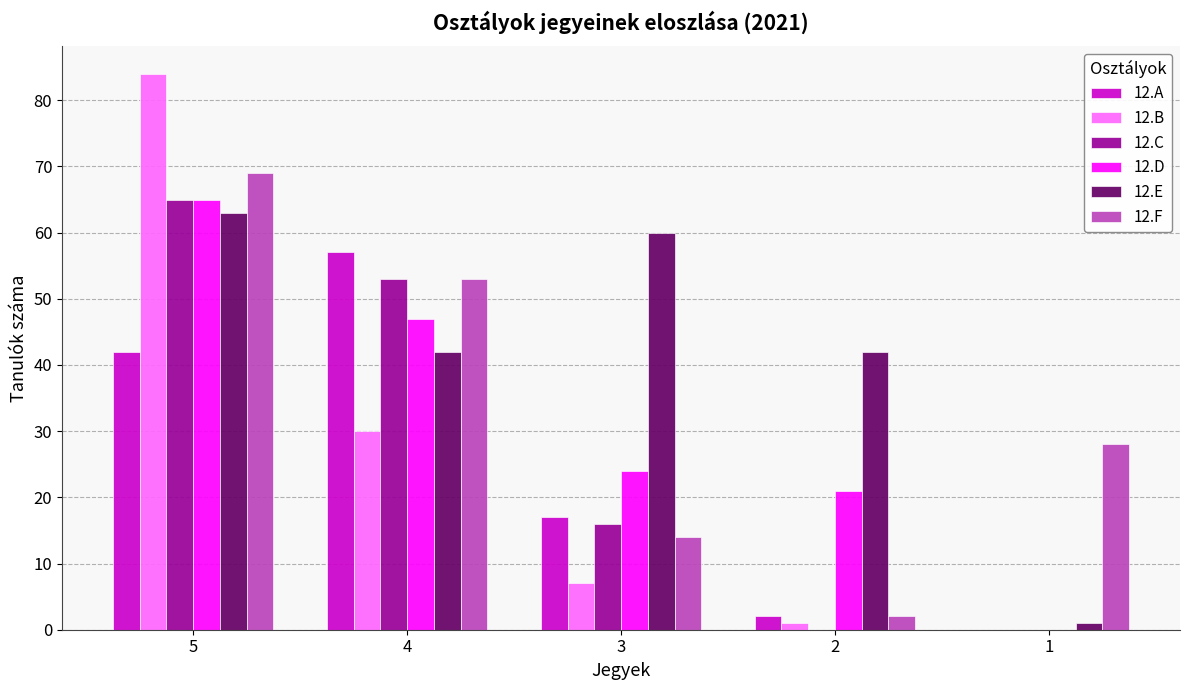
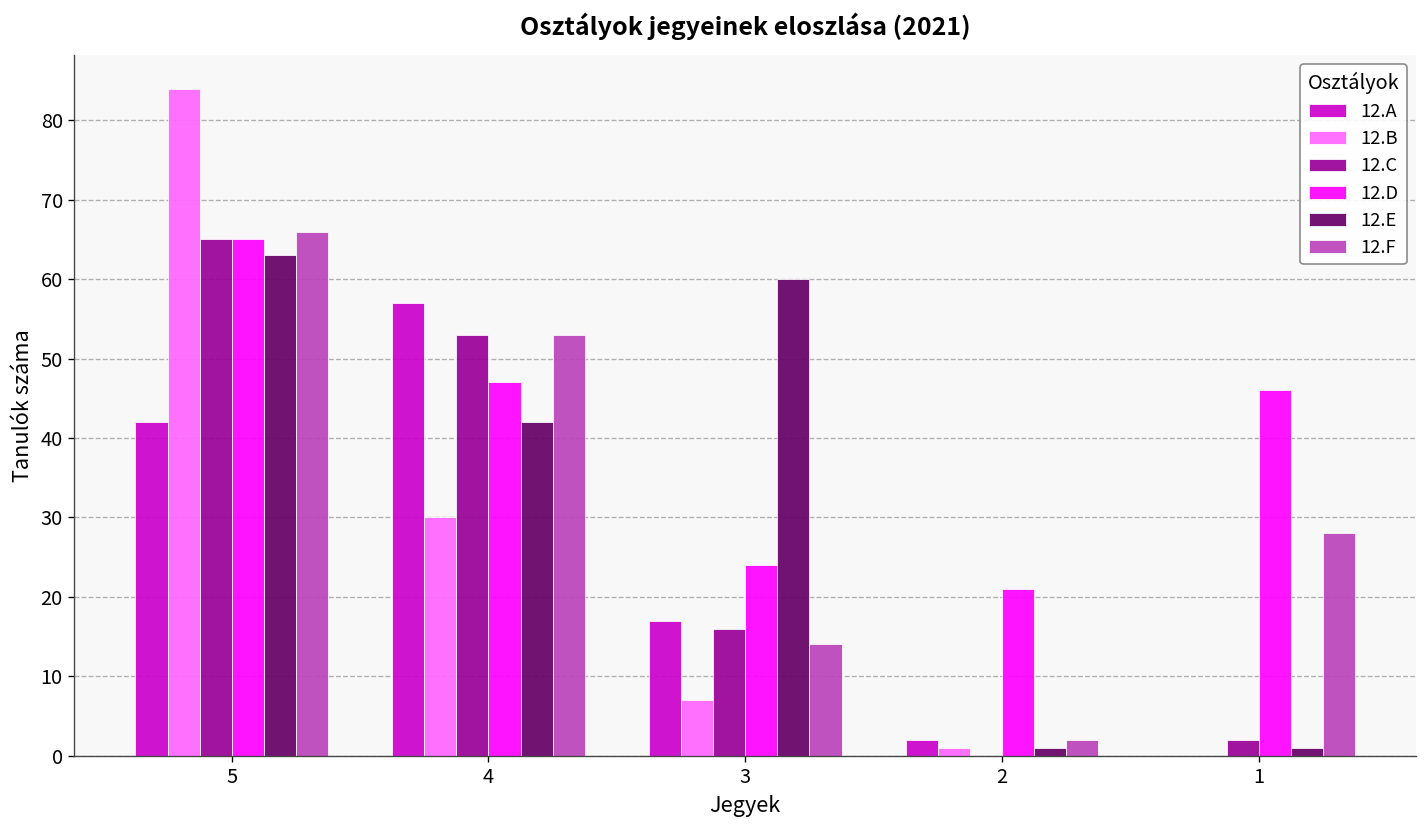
12.F, 5: 69 -> 66
12.E, 2: 42 -> 1
12.C, 1: 0 -> 2
12.D, 1: 0 -> 46
